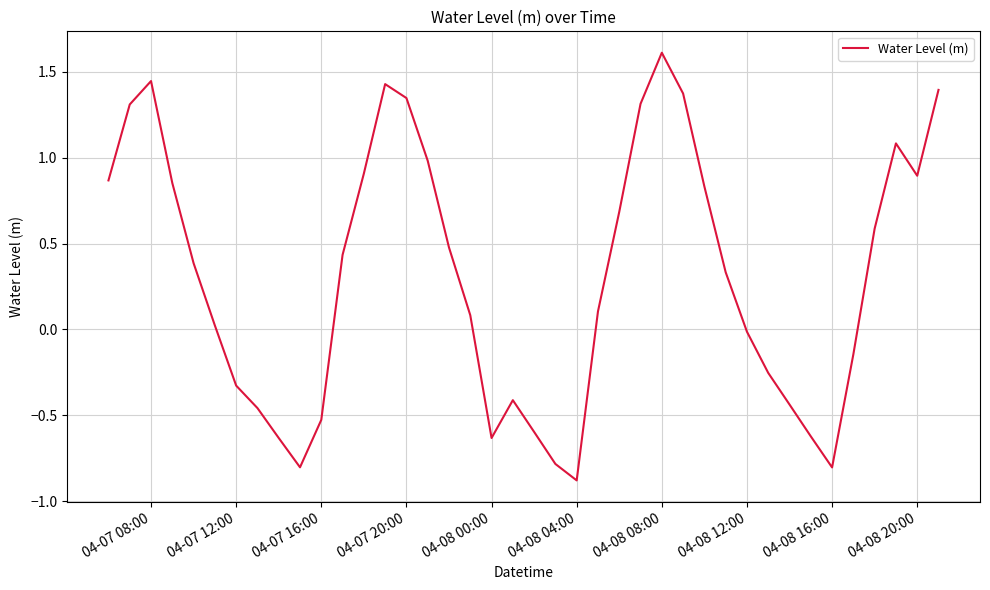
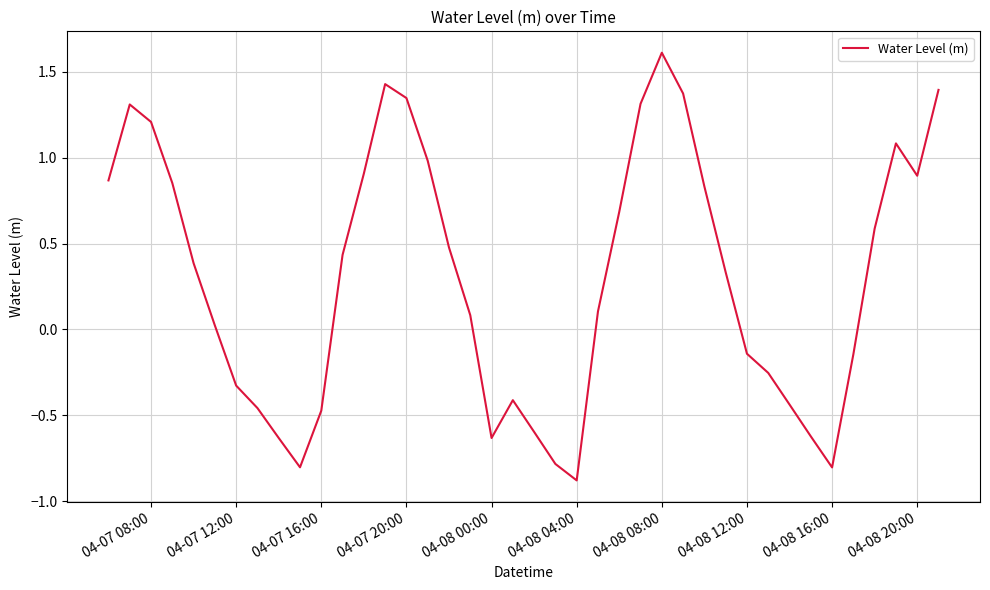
04-07 08:00: 1.45 -> 1.21
04-07 16:00: -0.53 -> -0.47
04-08 12:00: -0.01 -> -0.14
